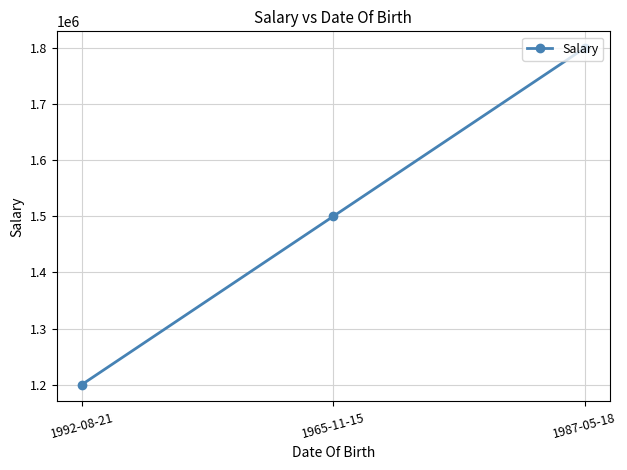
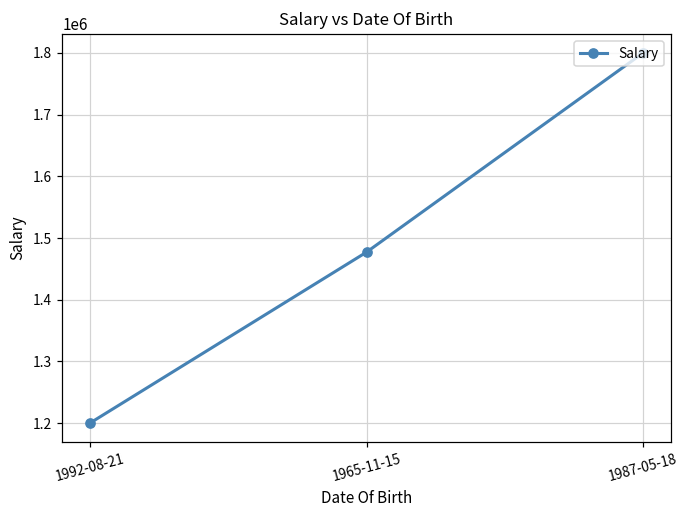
1965-11-15: 1500000 -> 1480000
